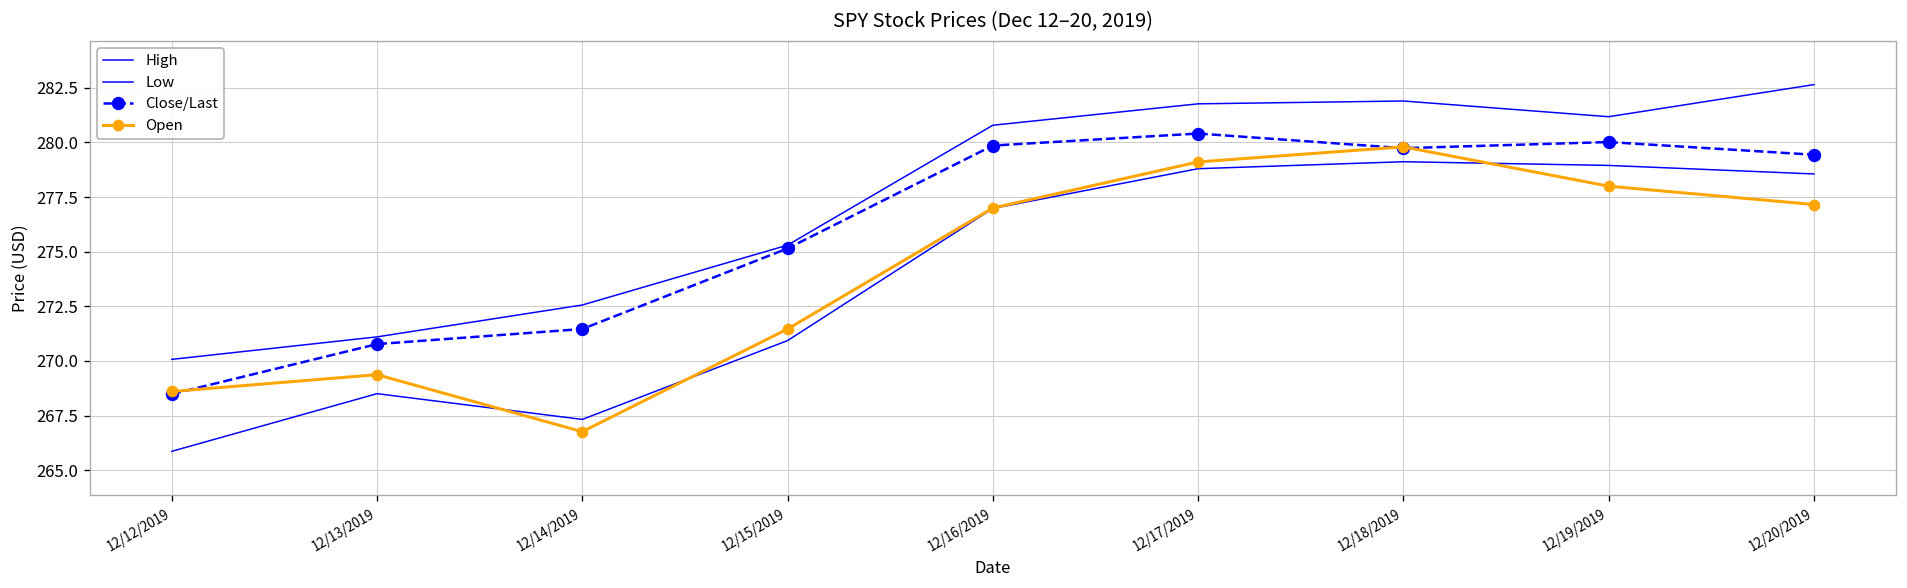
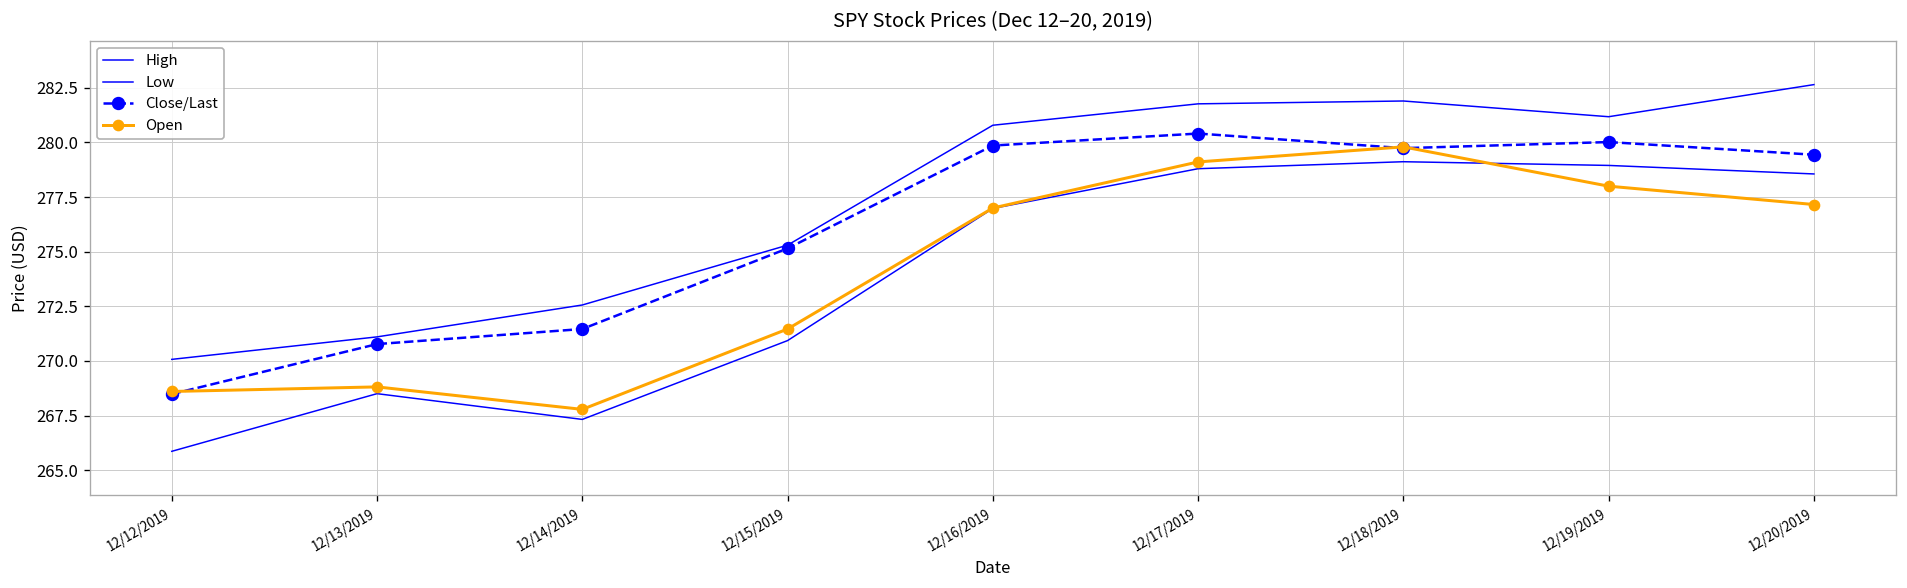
Open, 12/13/2019: 269.4 -> 268.8
Open, 12/14/2019: 266.8 -> 267.8
